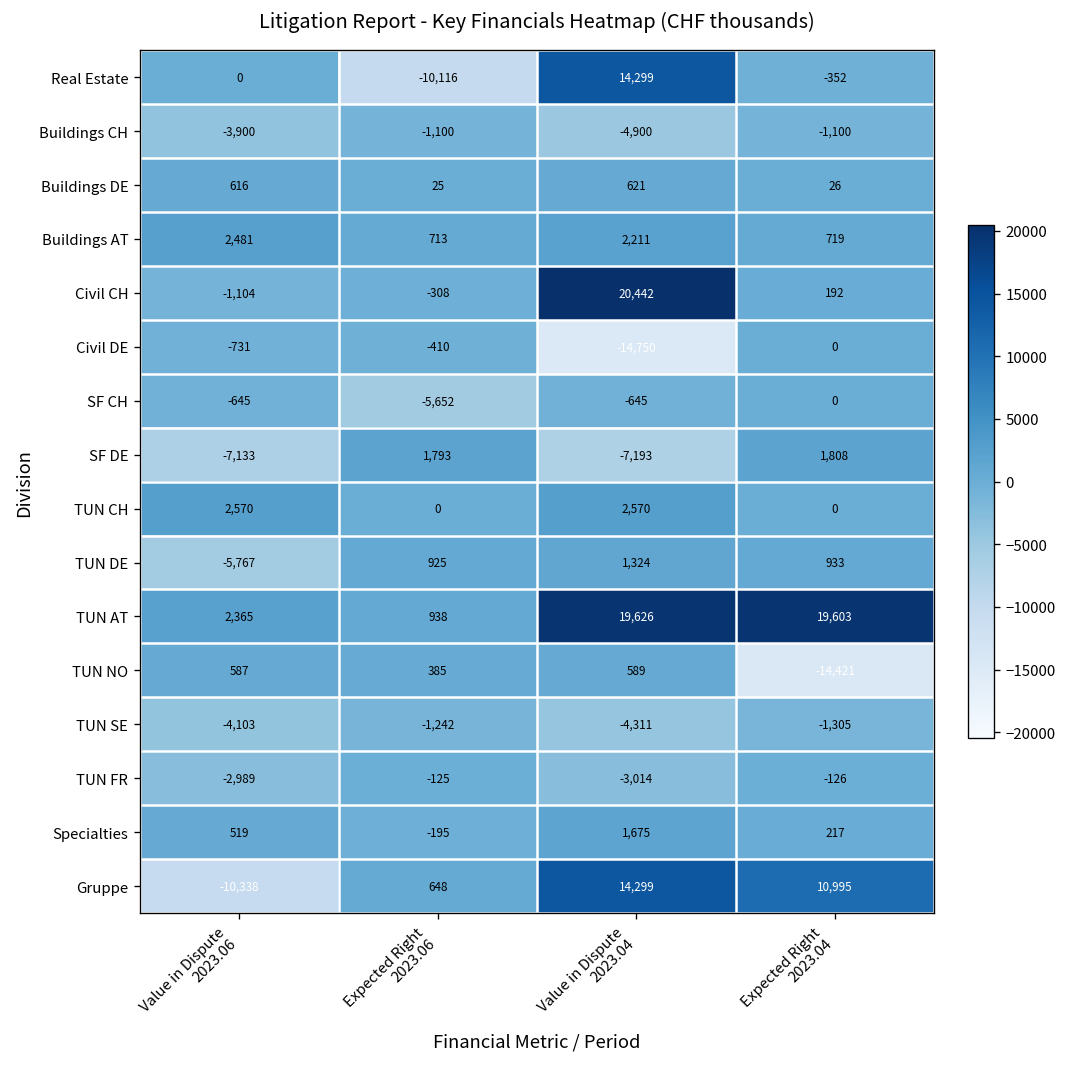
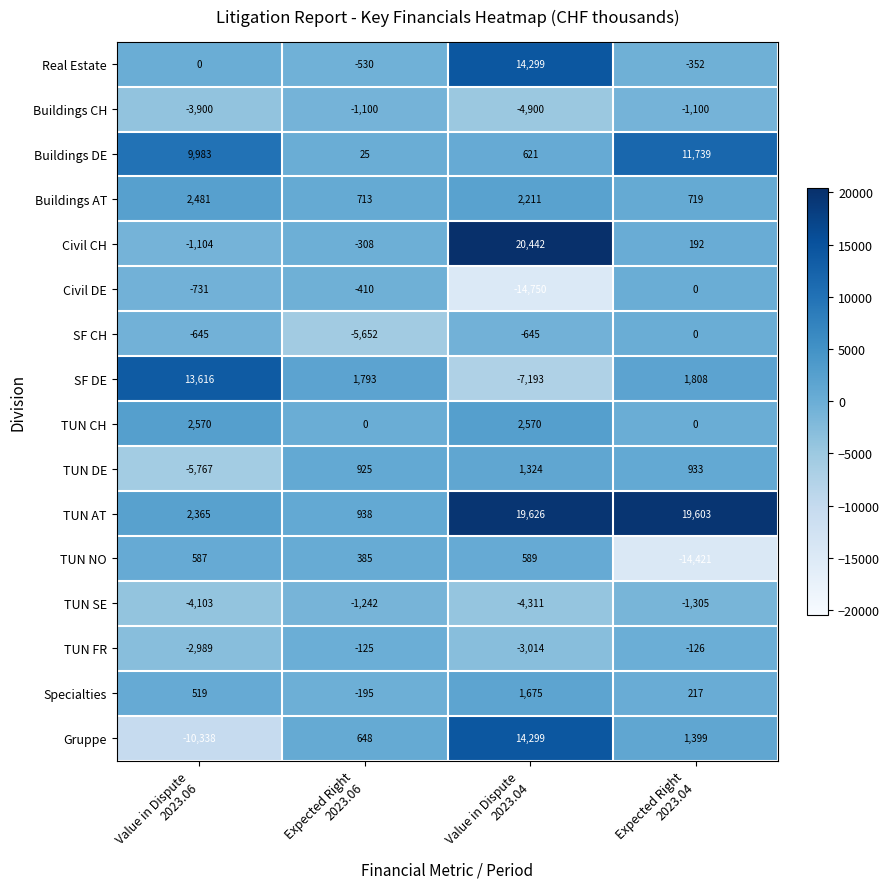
Real Estate, Expected Right 2023.06: -10,116 -> -530
Buildings DE, Value in Dispute 2023.06: 616 -> 9,983
Buildings DE, Expected Right 2023.04: 26 -> 11,739
SF DE, Value in Dispute 2023.06: -7,133 -> 13,616
Gruppe, Expected Right 2023.04: 10,995 -> 1,399
